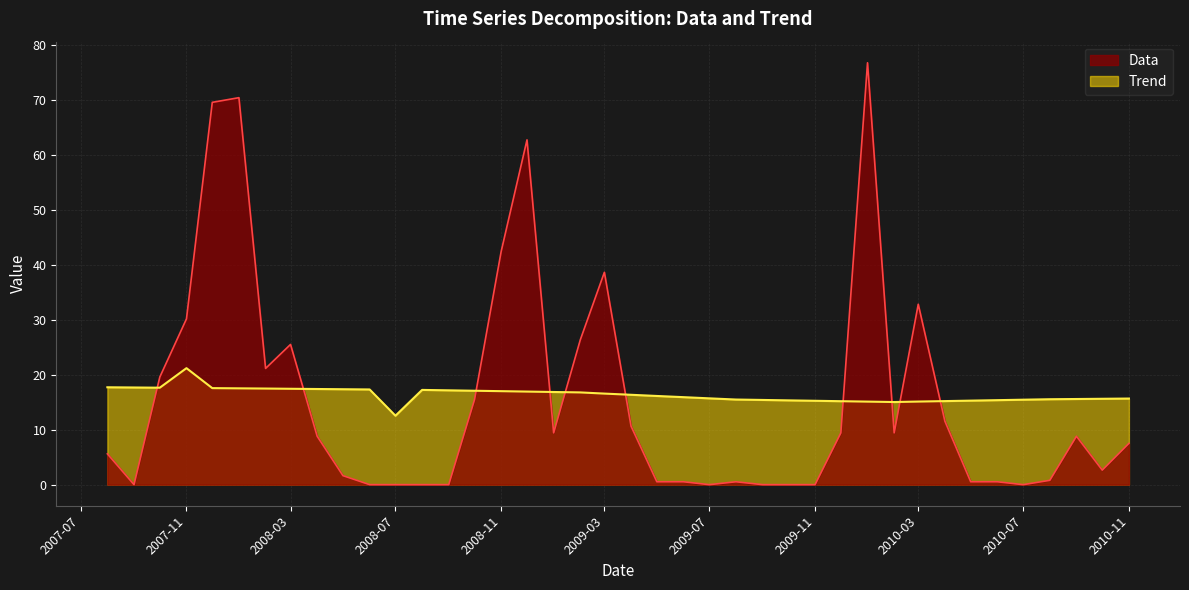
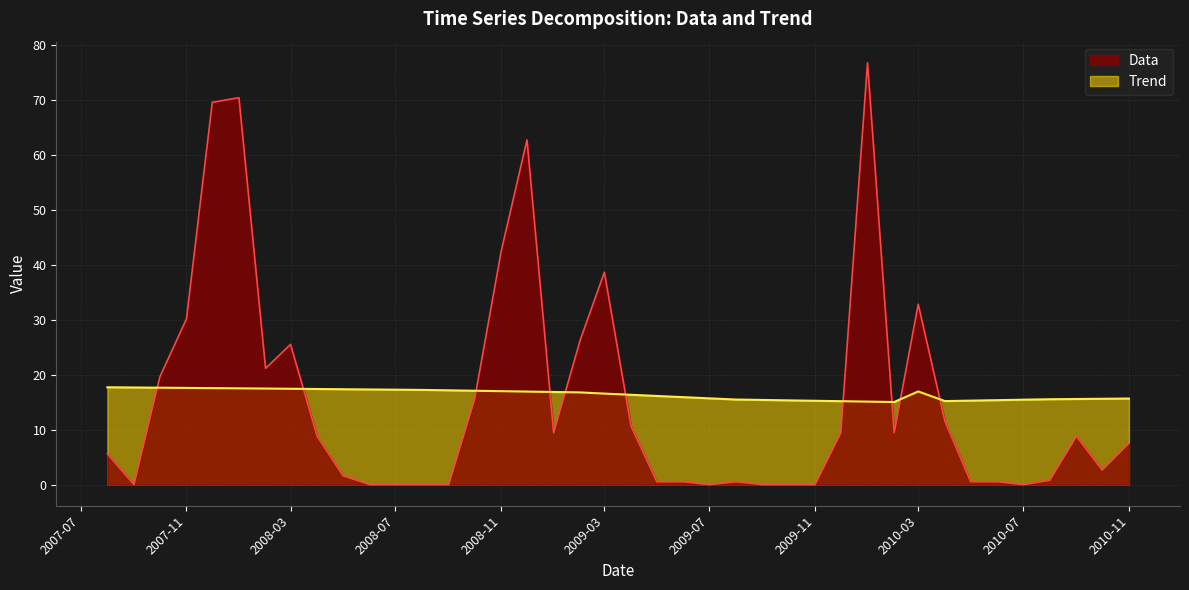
Trend, 2007-11: 21 -> 18
Trend, 2008-07: 13 -> 17
Trend, 2010-03: 15 -> 17
